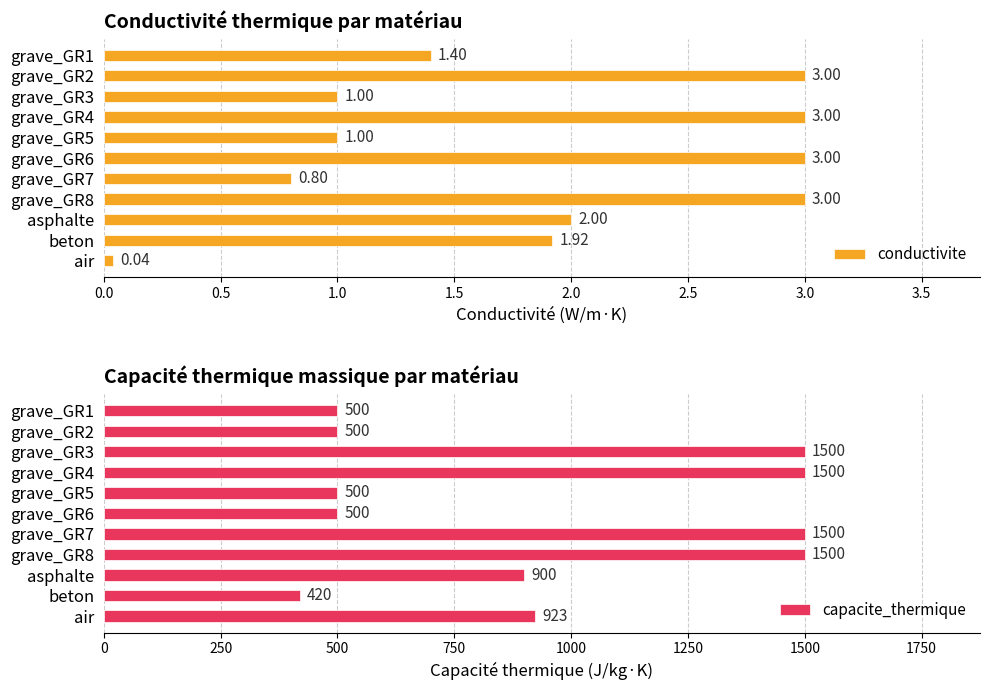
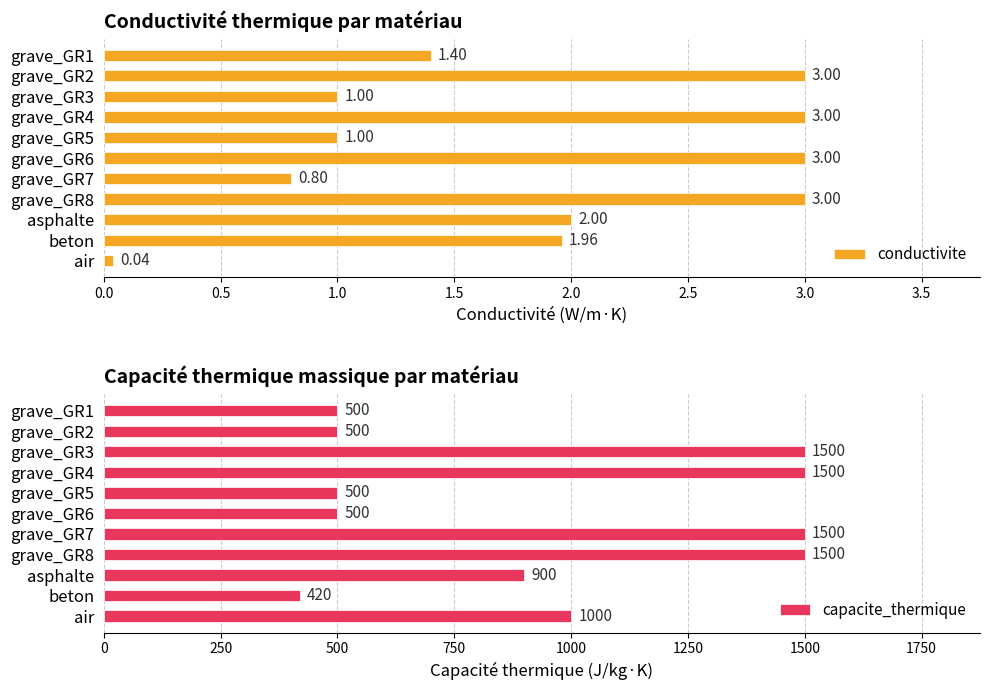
Conductivité thermique par matériau, beton: 1.92 -> 1.96
Capacité thermique massique par matériau, air: 923 -> 1000
